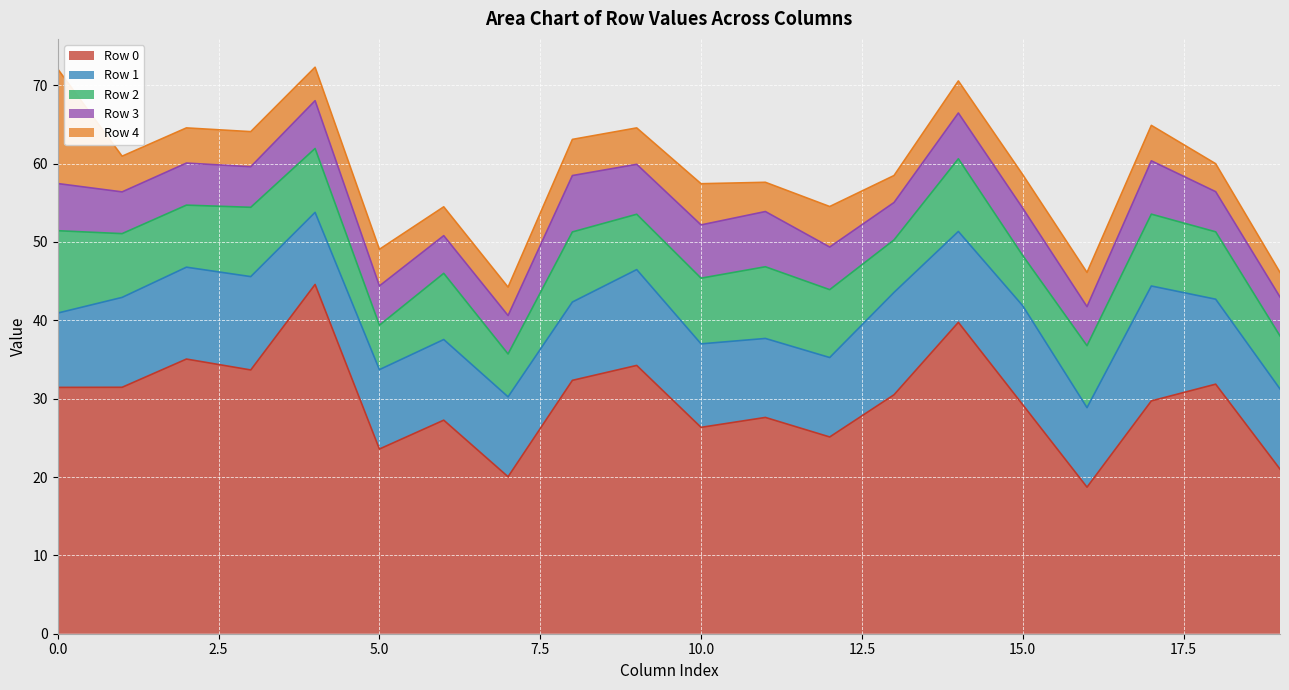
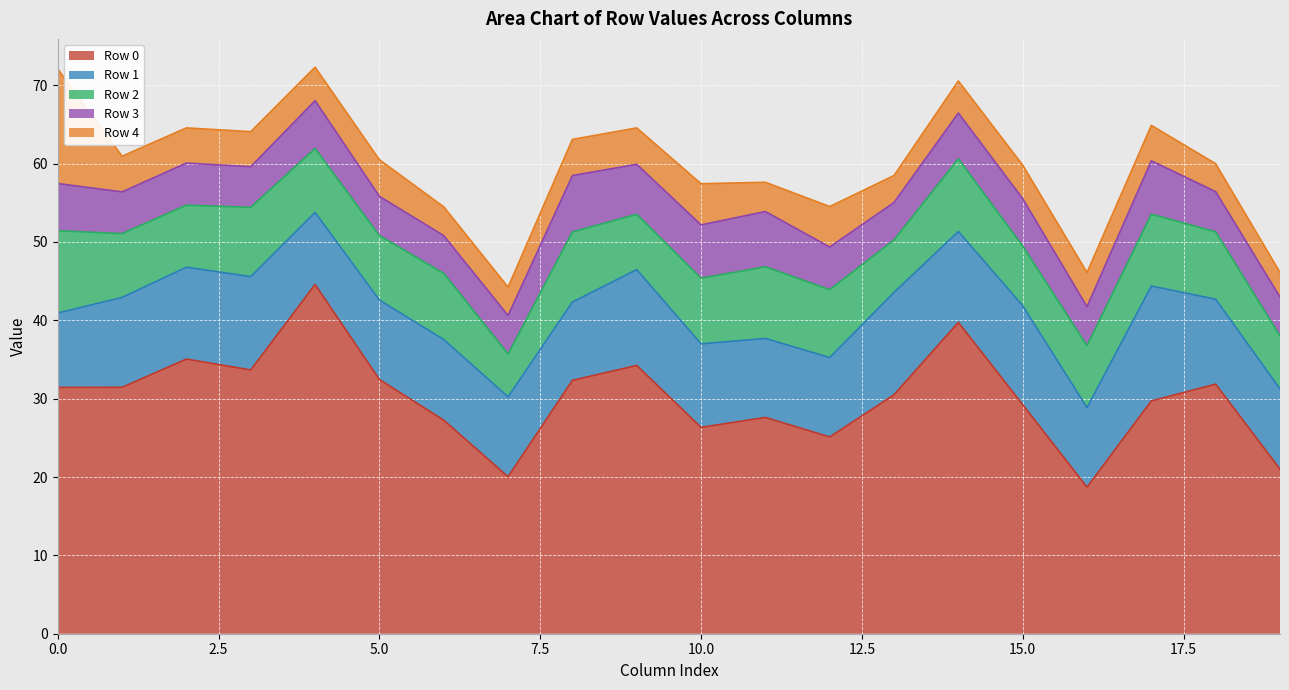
Row 0, 5.0: 24 -> 32
Row 2, 5.0: 6 -> 8
Row 2, 15.0: 6 -> 8
